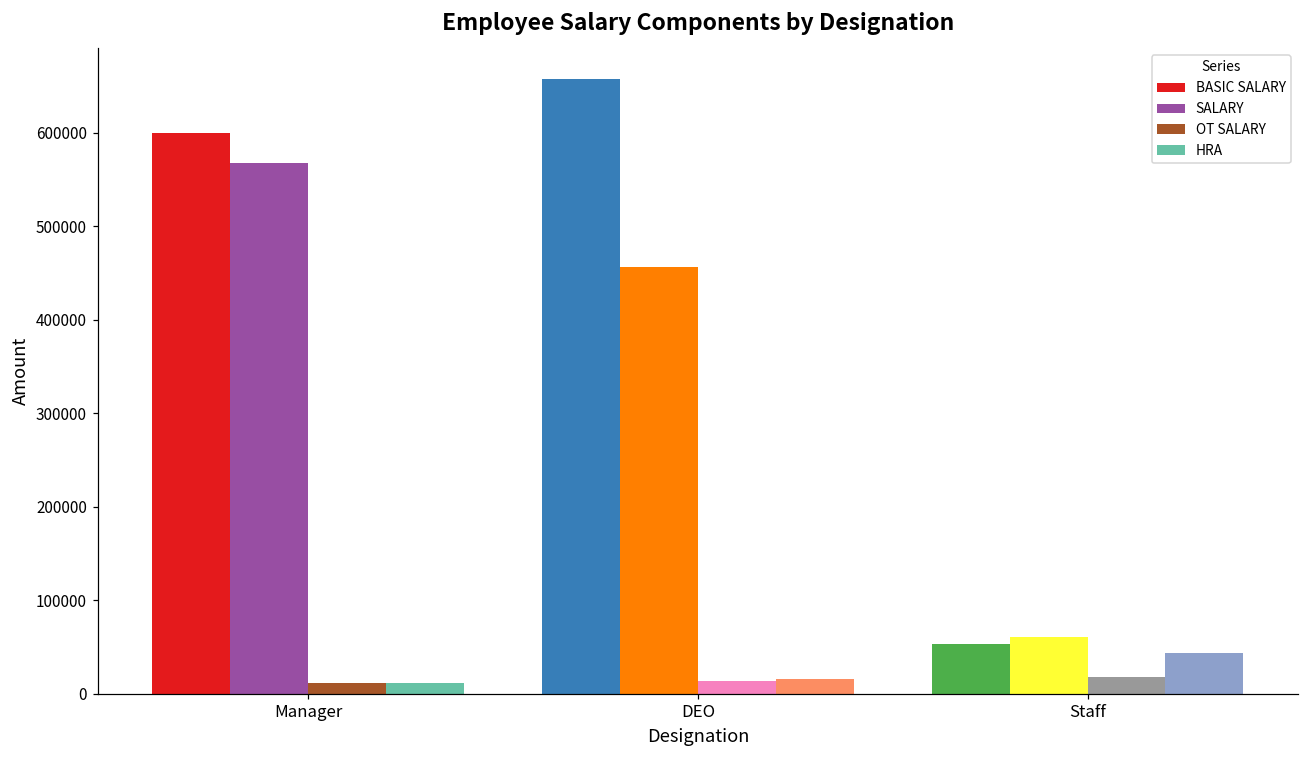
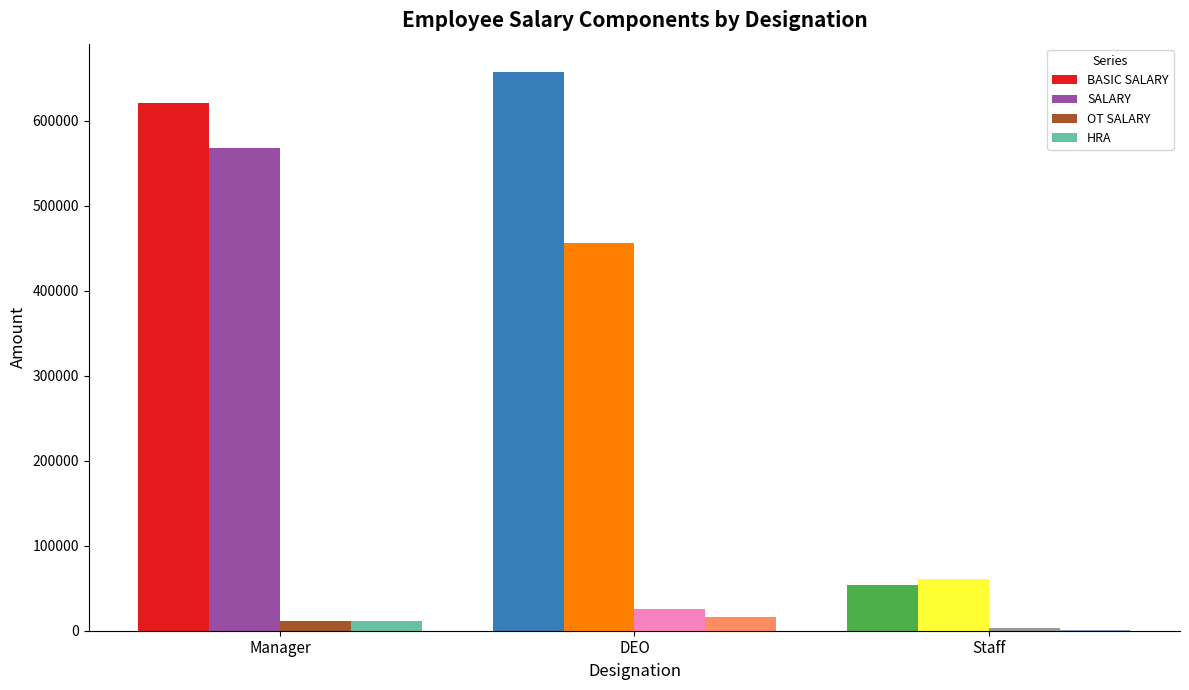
BASIC SALARY, Manager: 600000 -> 620000
OT SALARY, DEO: 10000 -> 30000
OT SALARY, Staff: 20000 -> 0
HRA, Staff: 40000 -> 0
